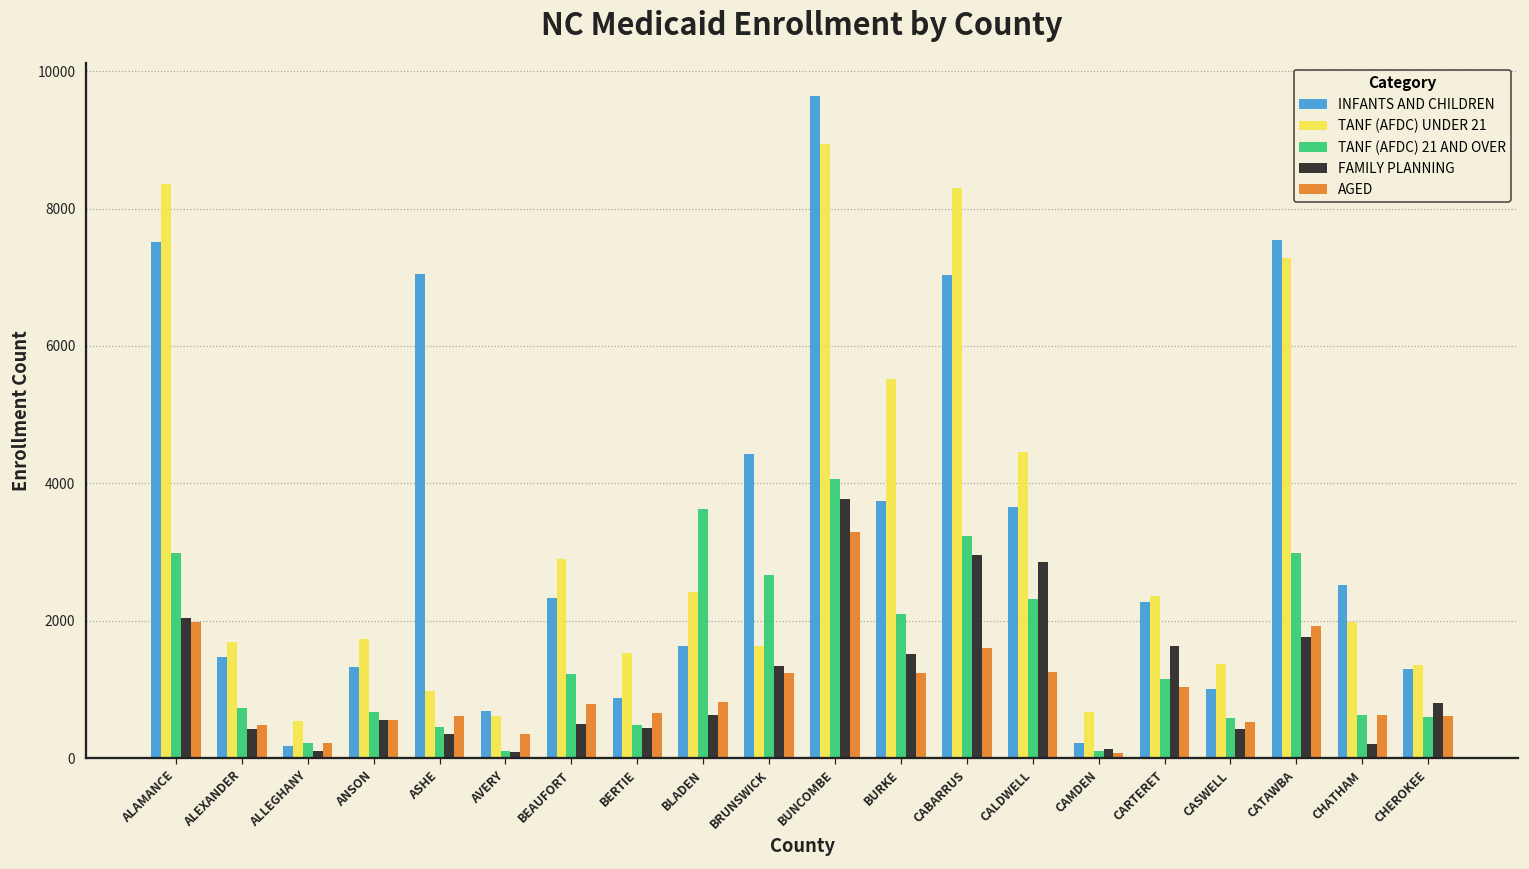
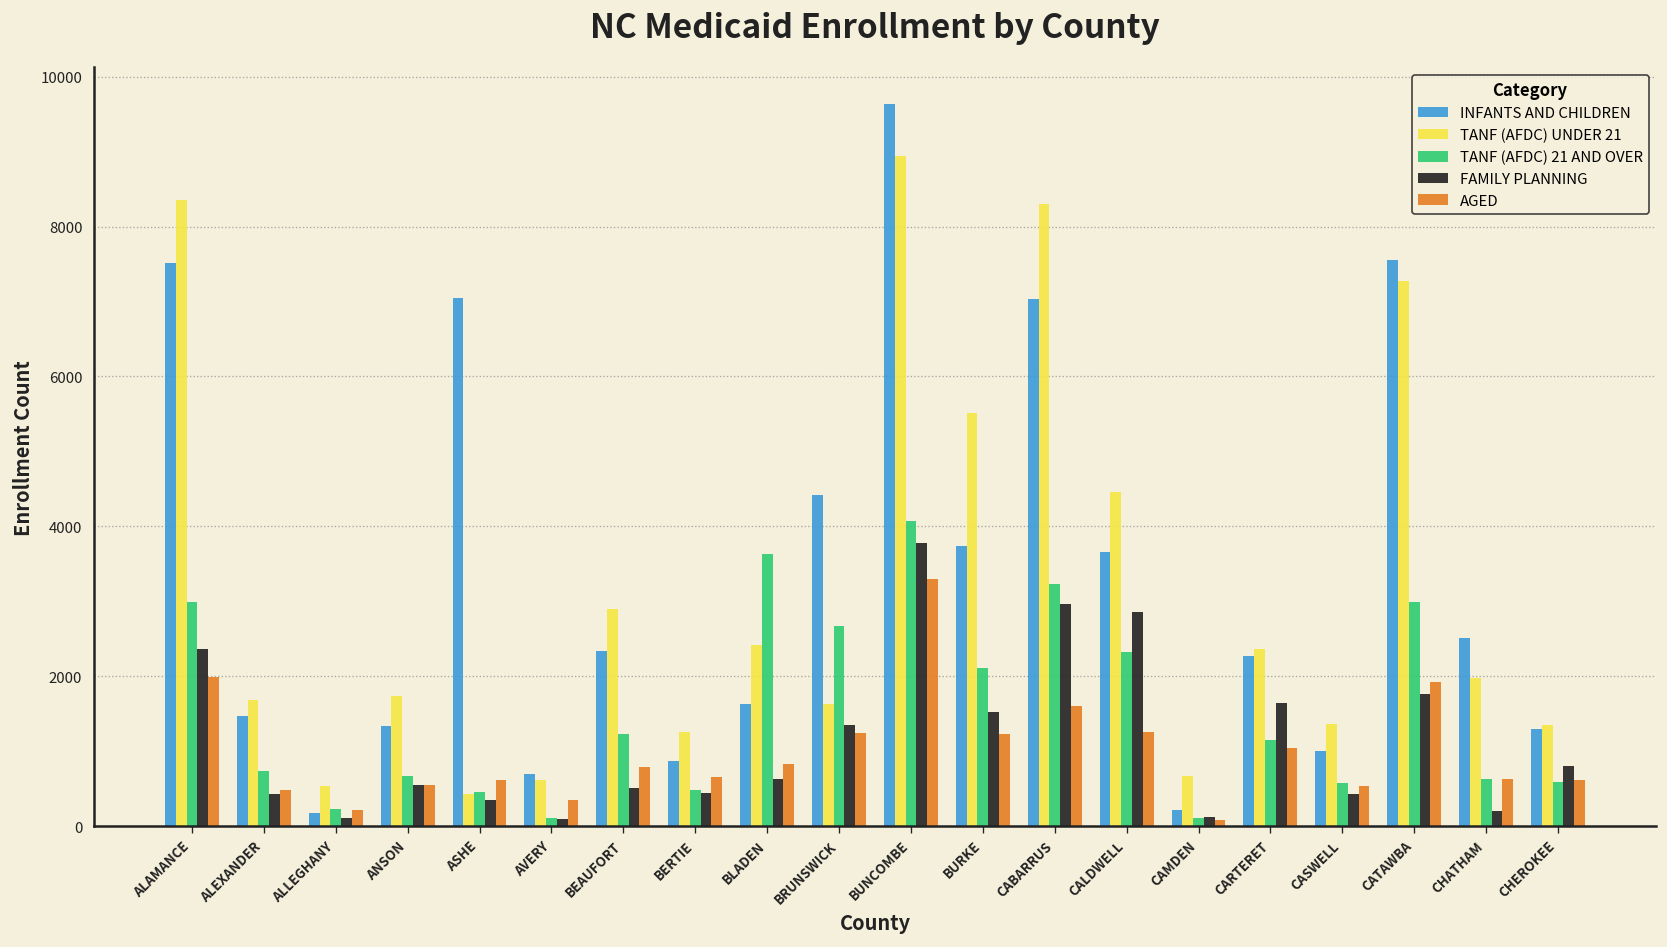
FAMILY PLANNING, ALAMANCE: 2000 -> 2400
TANF (AFDC) UNDER 21, ASHE: 1000 -> 400
TANF (AFDC) UNDER 21, BERTIE: 1500 -> 1300
